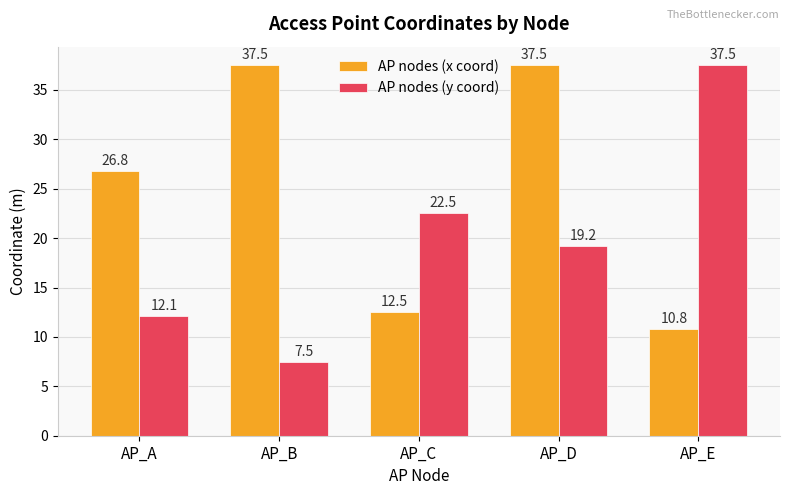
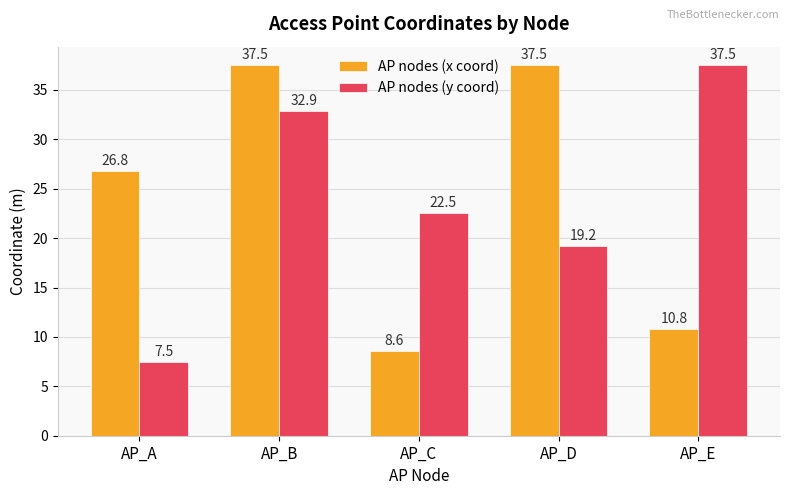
AP nodes (y coord), AP_A: 12.1 -> 7.5
AP nodes (y coord), AP_B: 7.5 -> 32.9
AP nodes (x coord), AP_C: 12.5 -> 8.6
